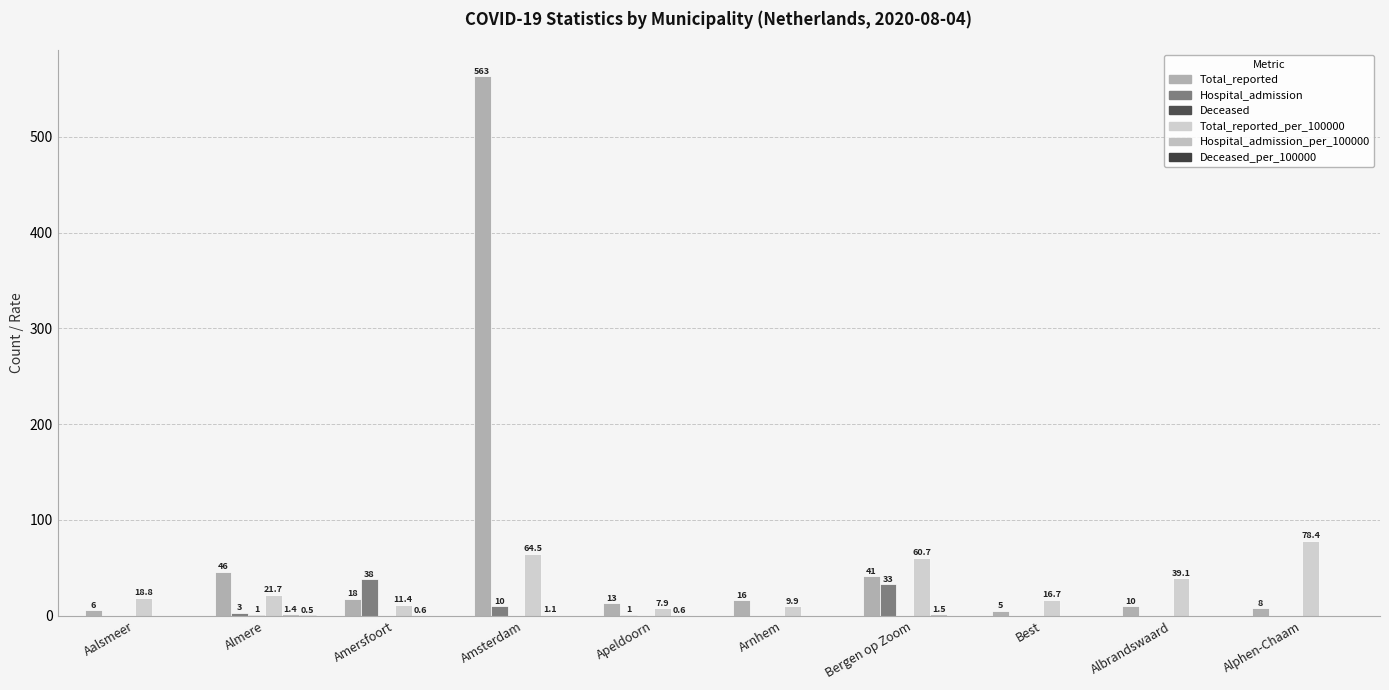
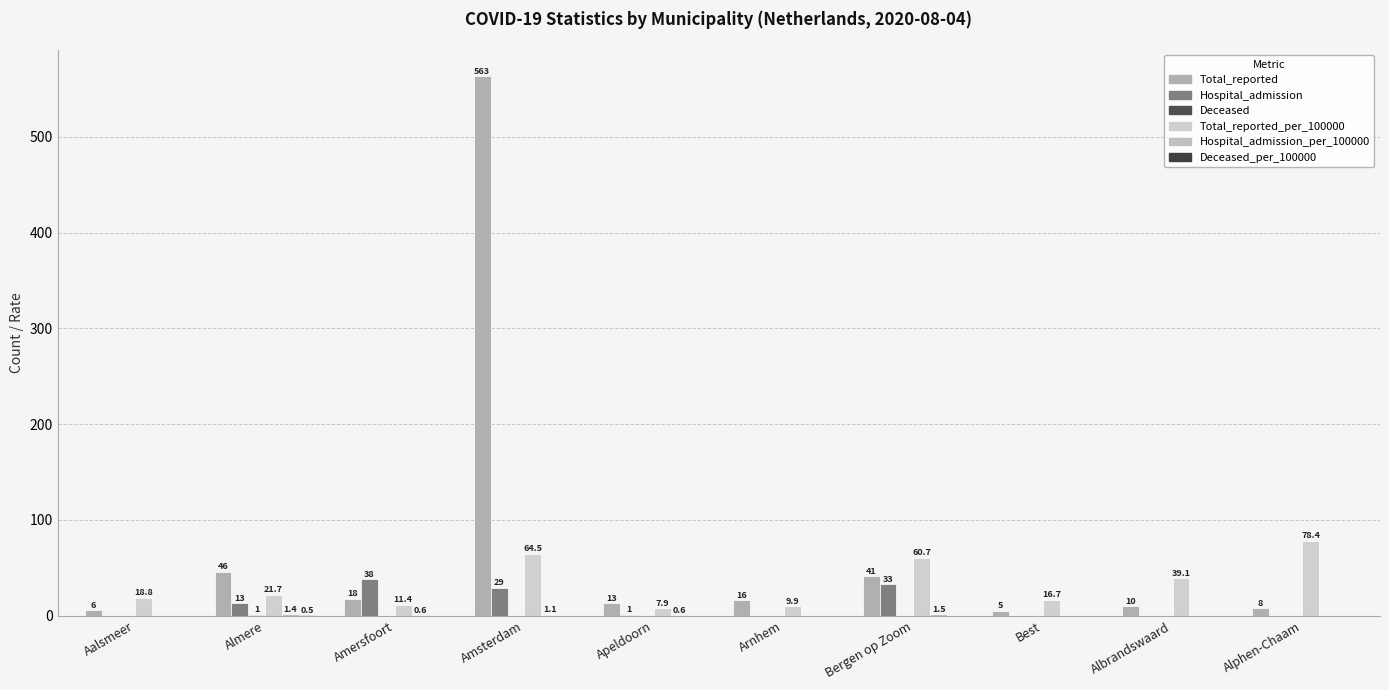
Hospital_admission, Almere: 3 -> 13
Hospital_admission, Amsterdam: 10 -> 29
